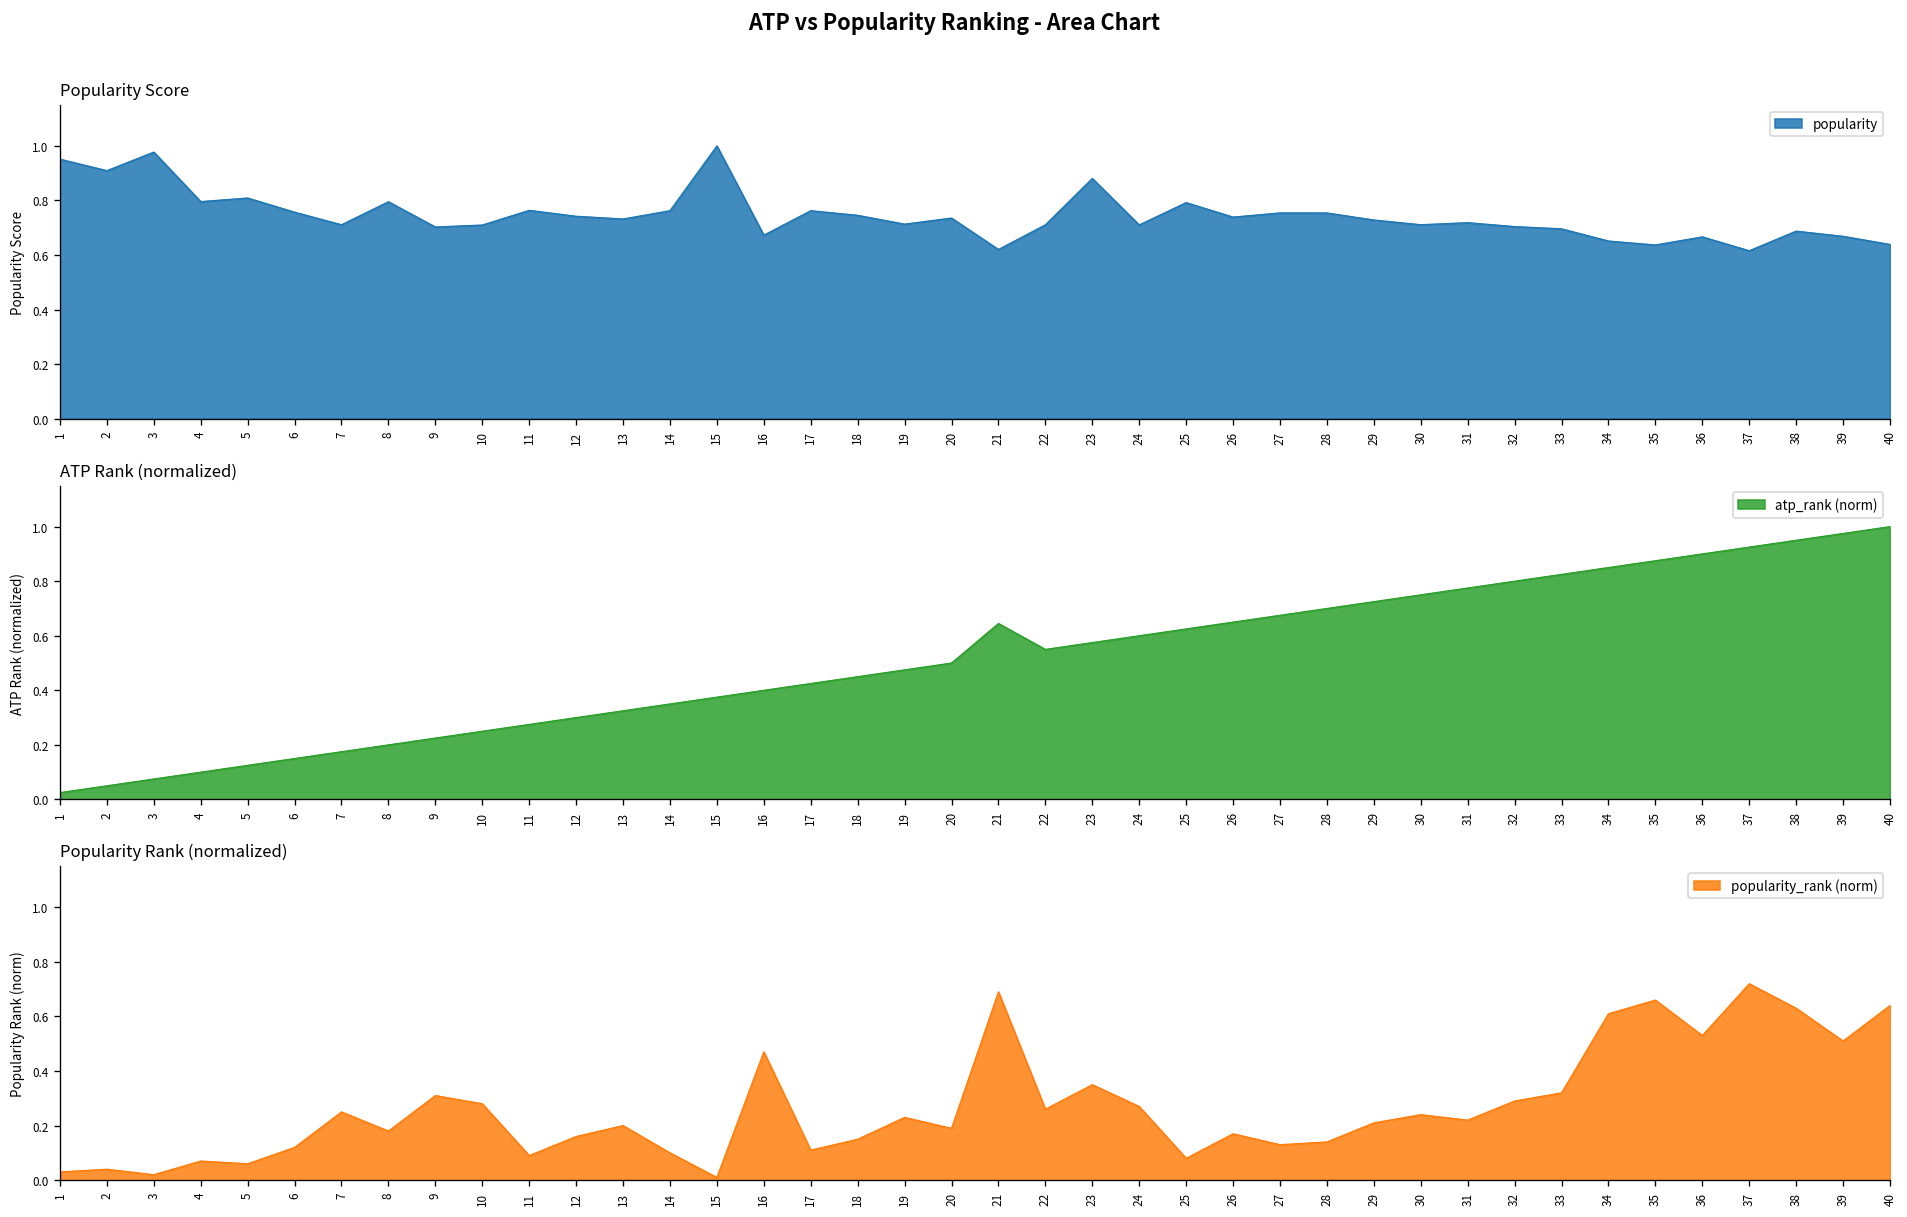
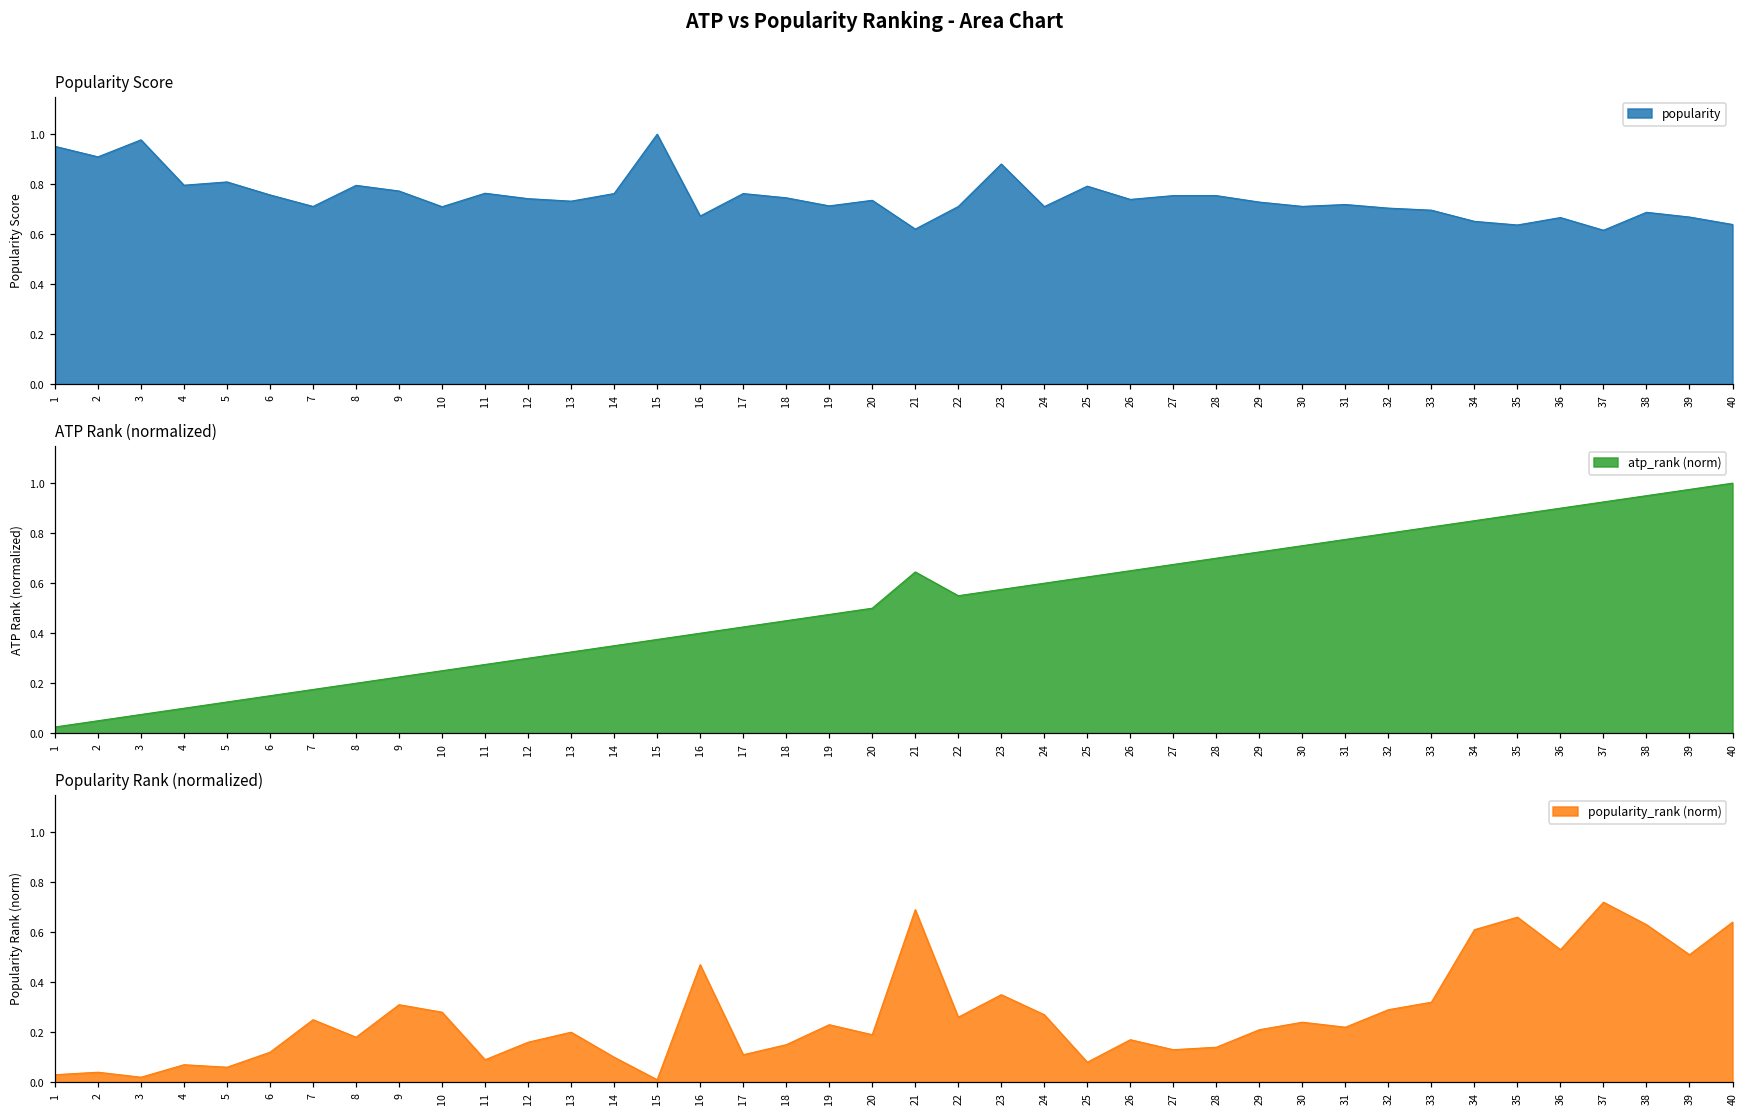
Popularity Score, 9: 0.70 -> 0.77
